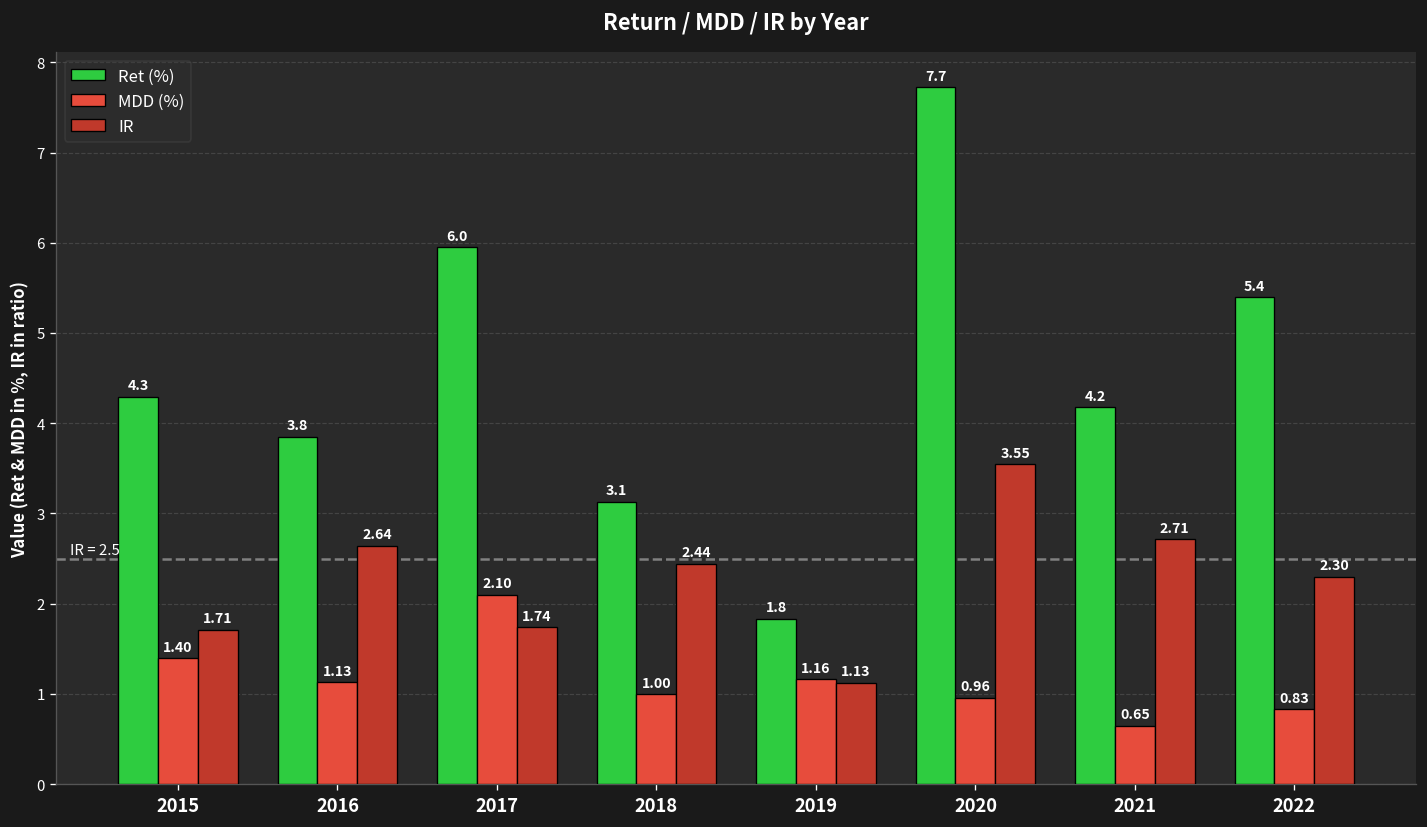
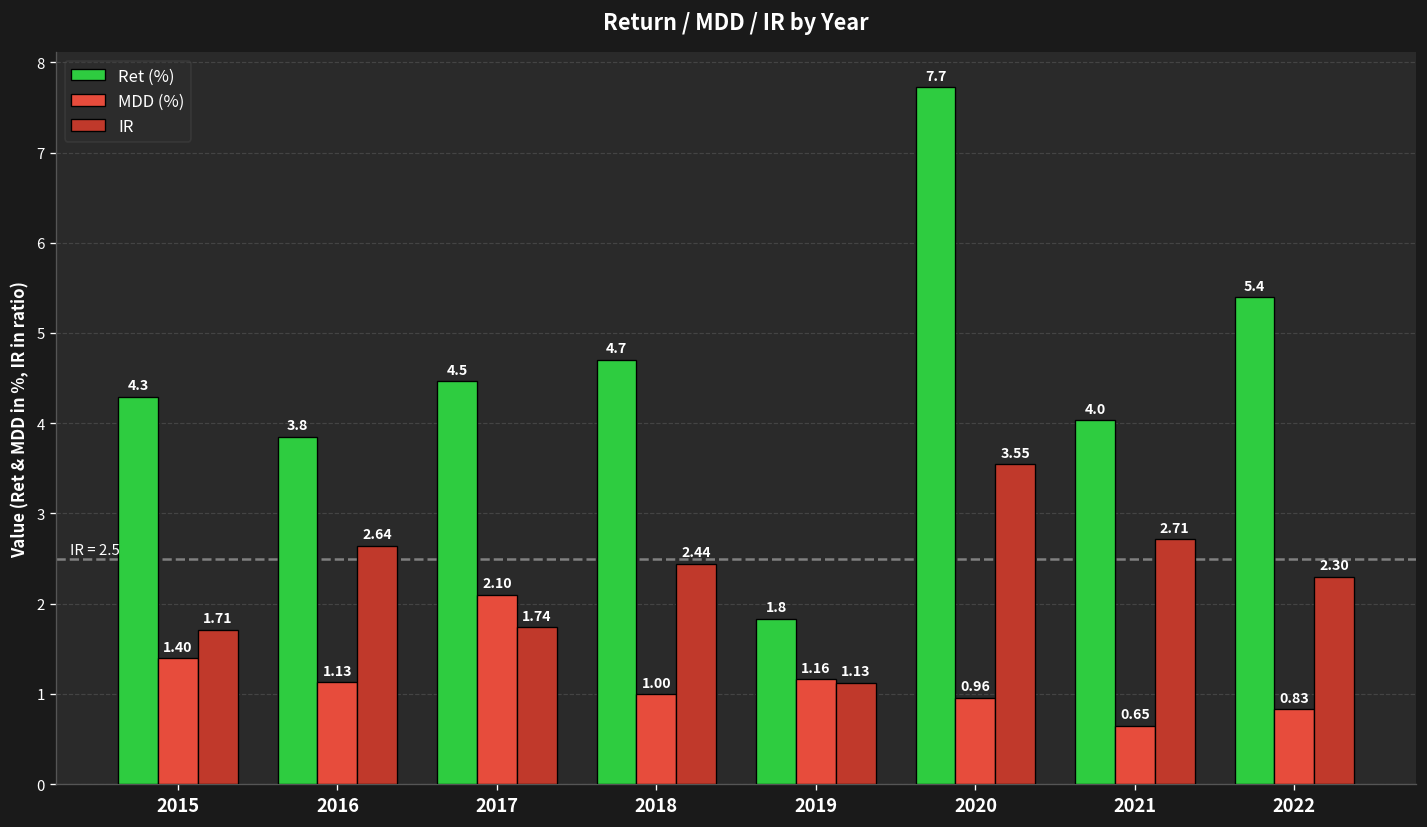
Ret (%), 2017: 6.0 -> 4.5
Ret (%), 2018: 3.1 -> 4.7
Ret (%), 2021: 4.2 -> 4.0
